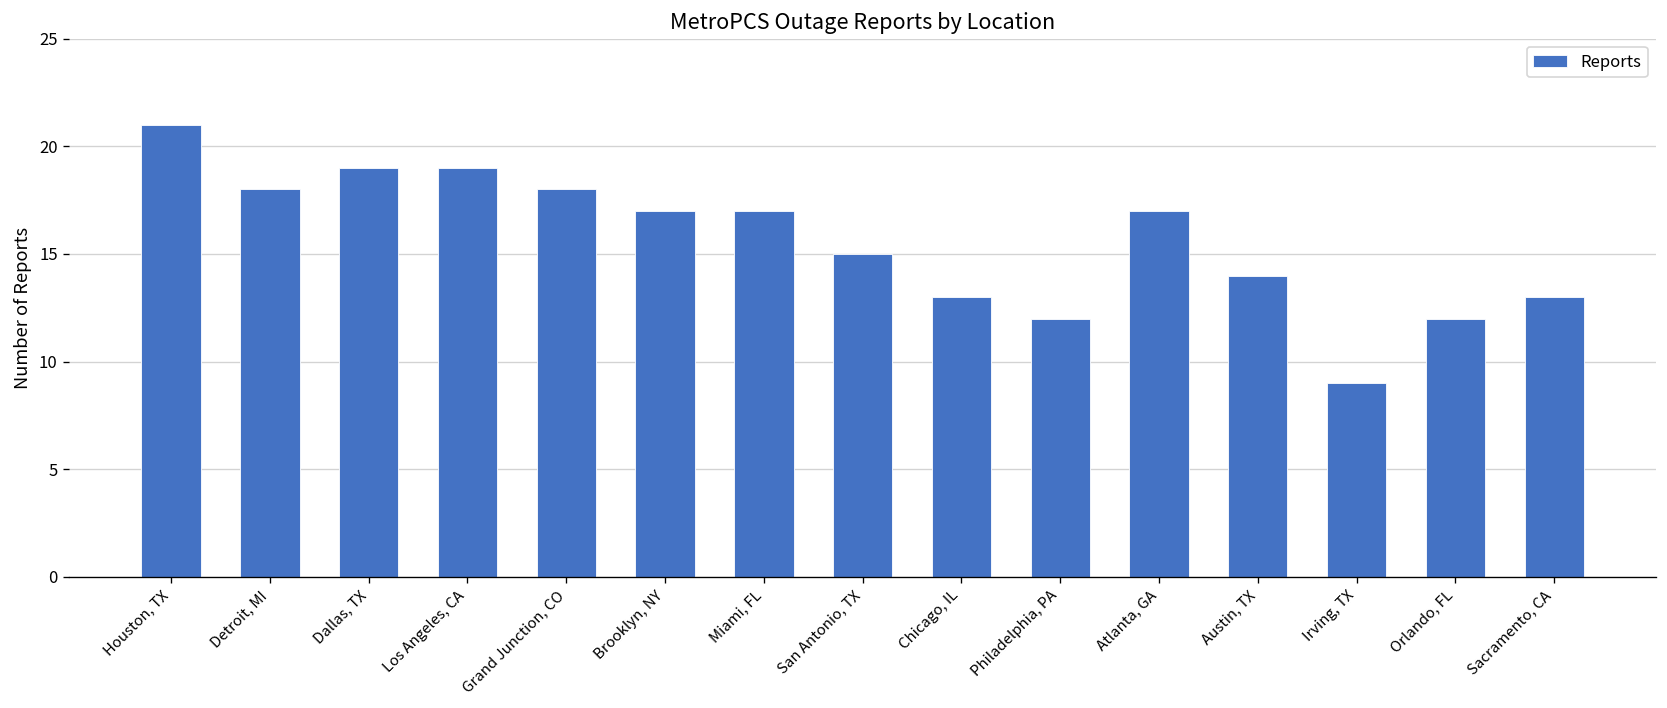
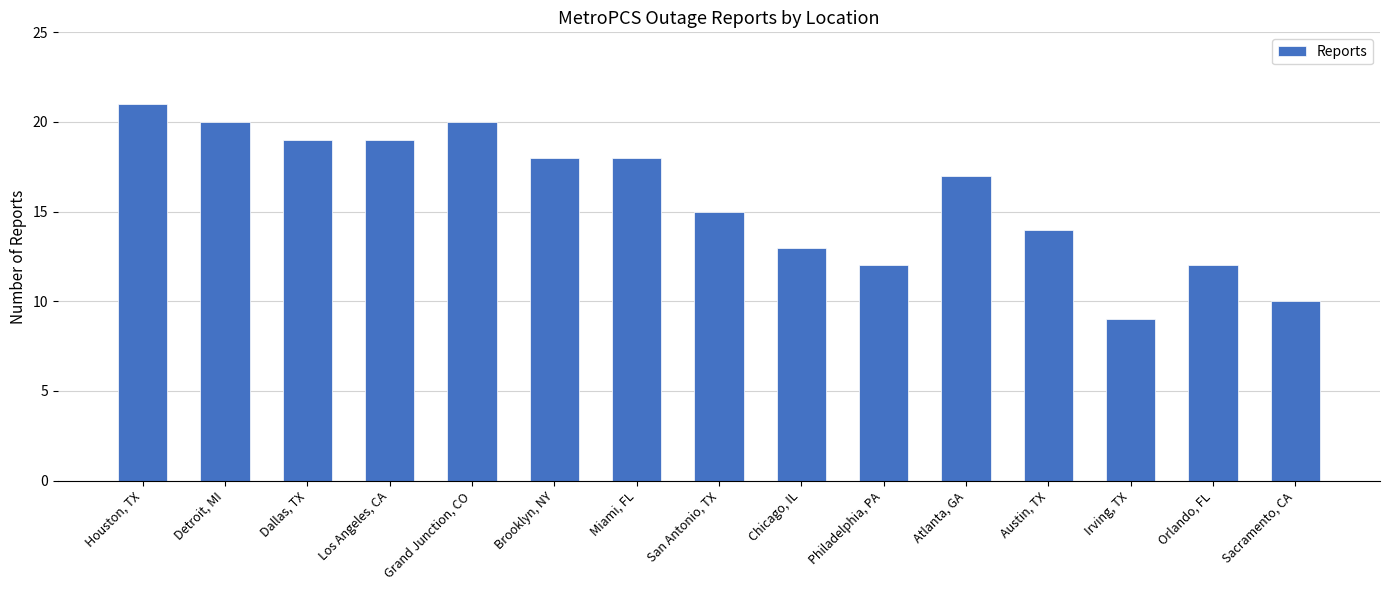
Detroit, MI: 18 -> 20
Grand Junction, CO: 18 -> 20
Brooklyn, NY: 17 -> 18
Miami, FL: 17 -> 18
Sacramento, CA: 13 -> 10
